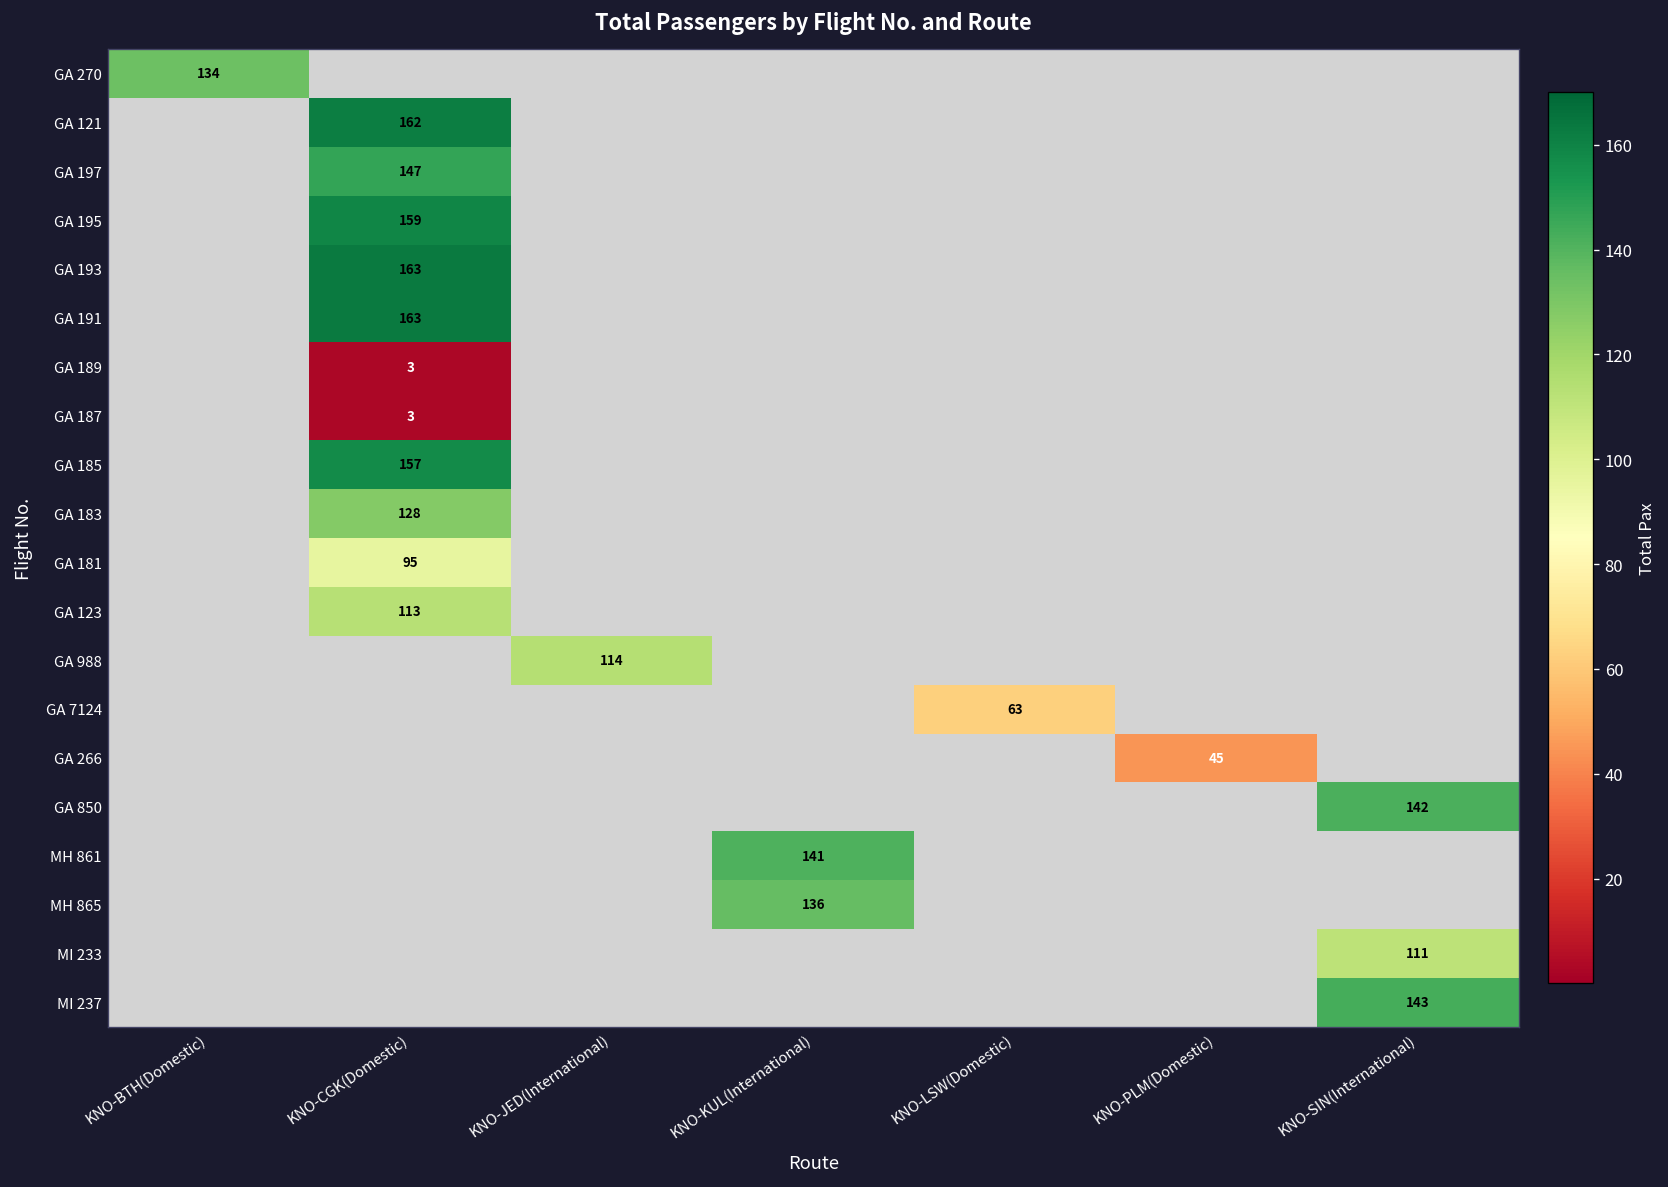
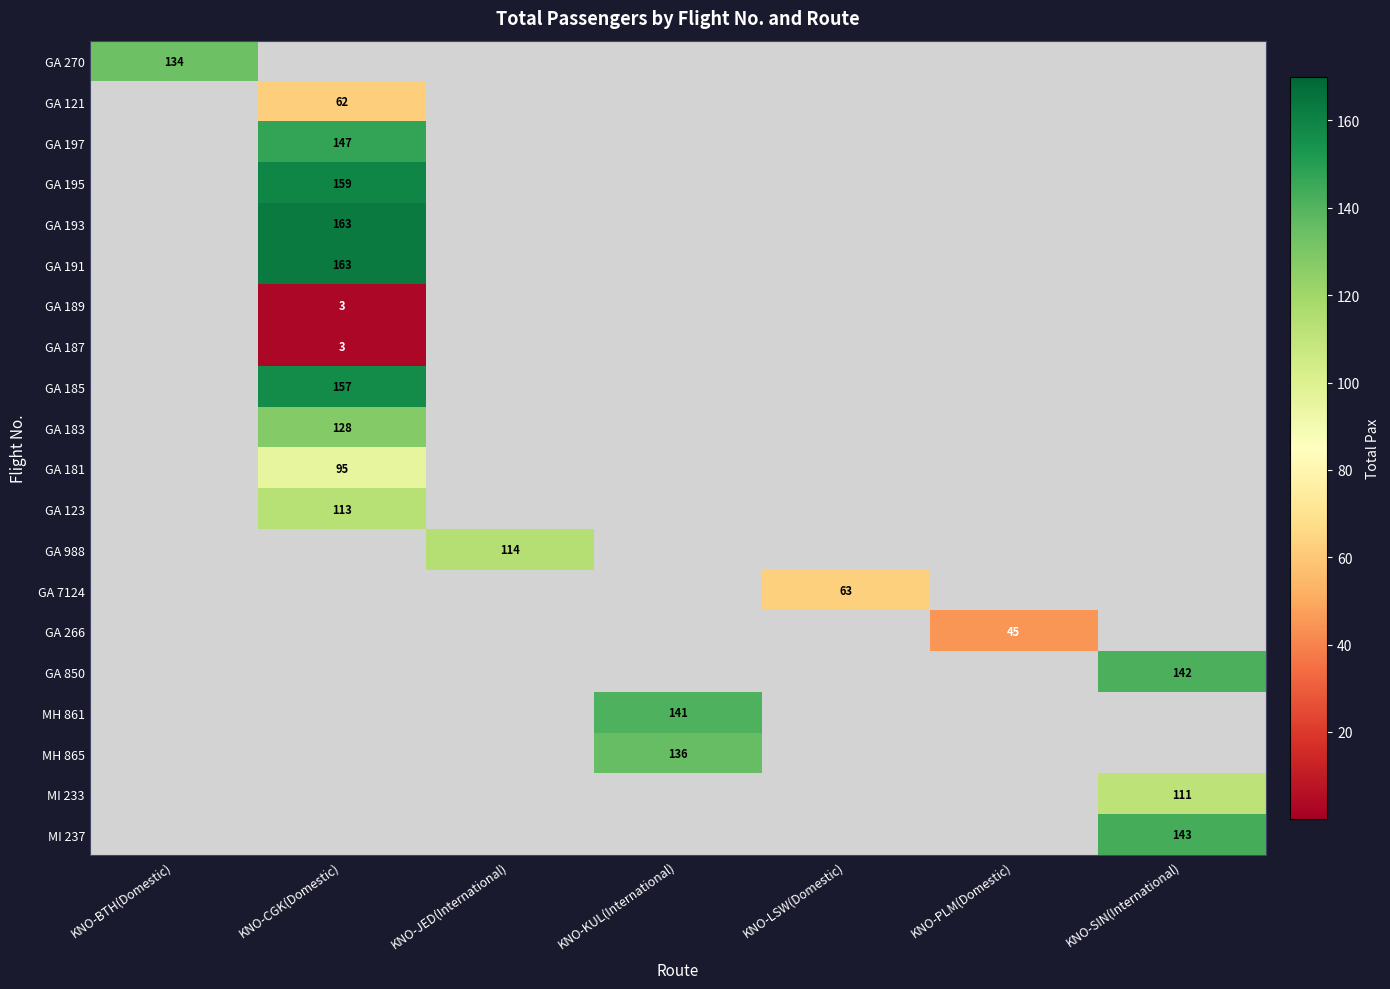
GA 121, KNO-CGK(Domestic): 162 -> 62
